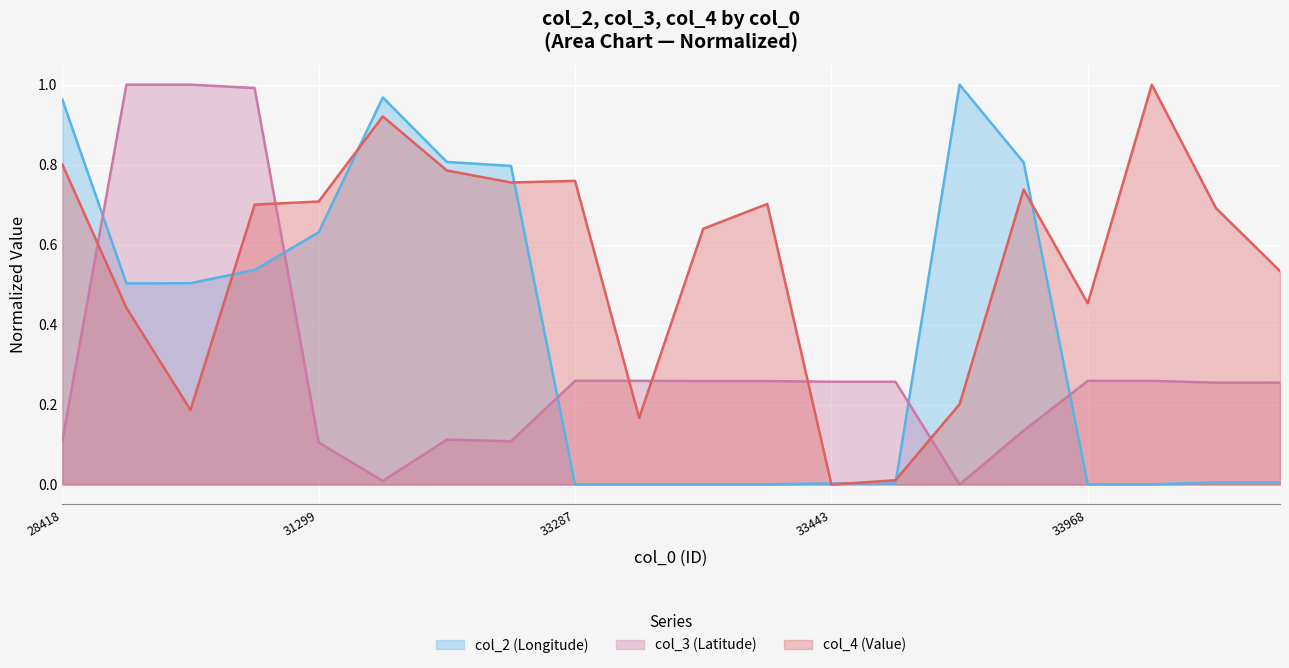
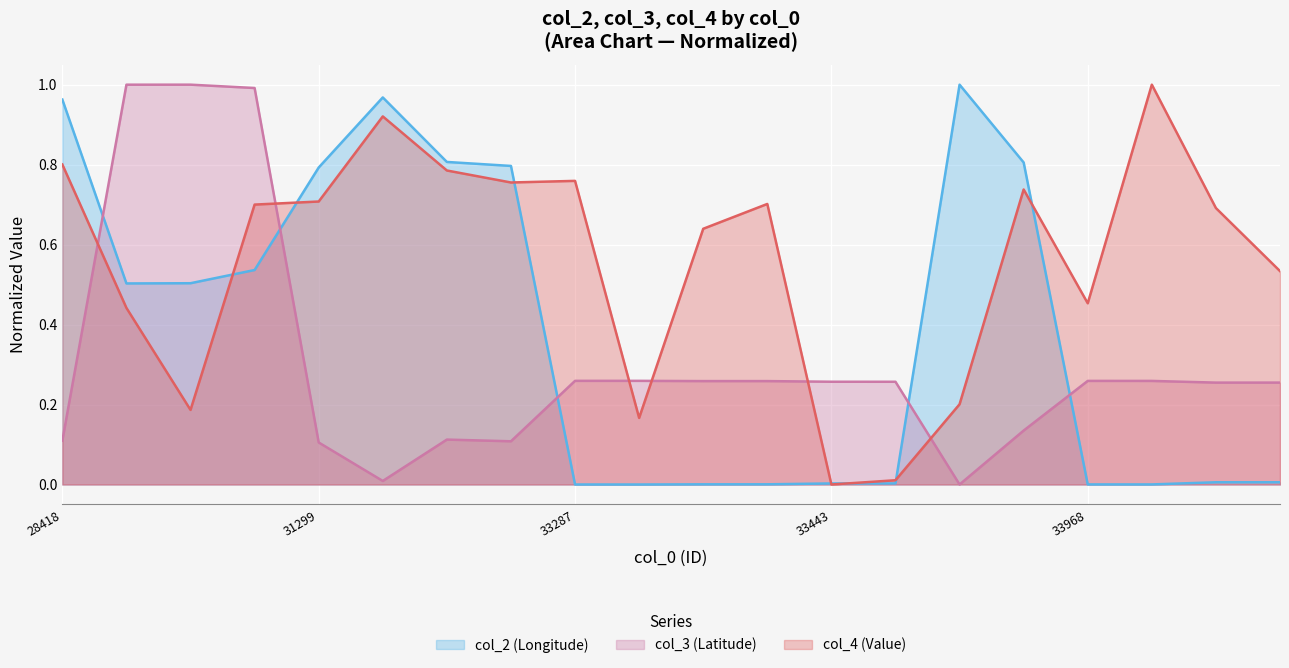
col_2 (Longitude), 31299: 0.63 -> 0.79
